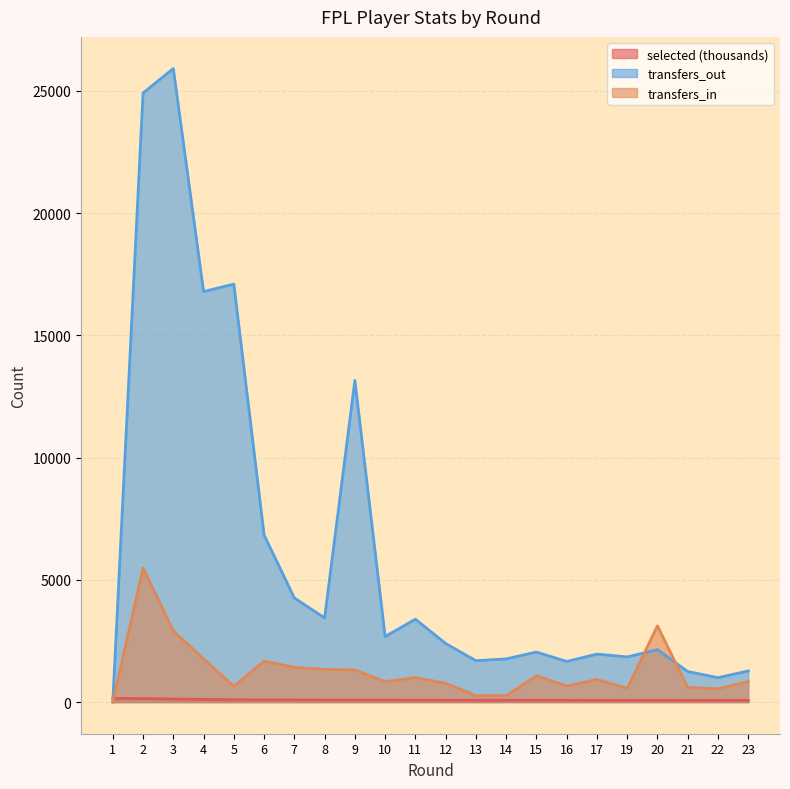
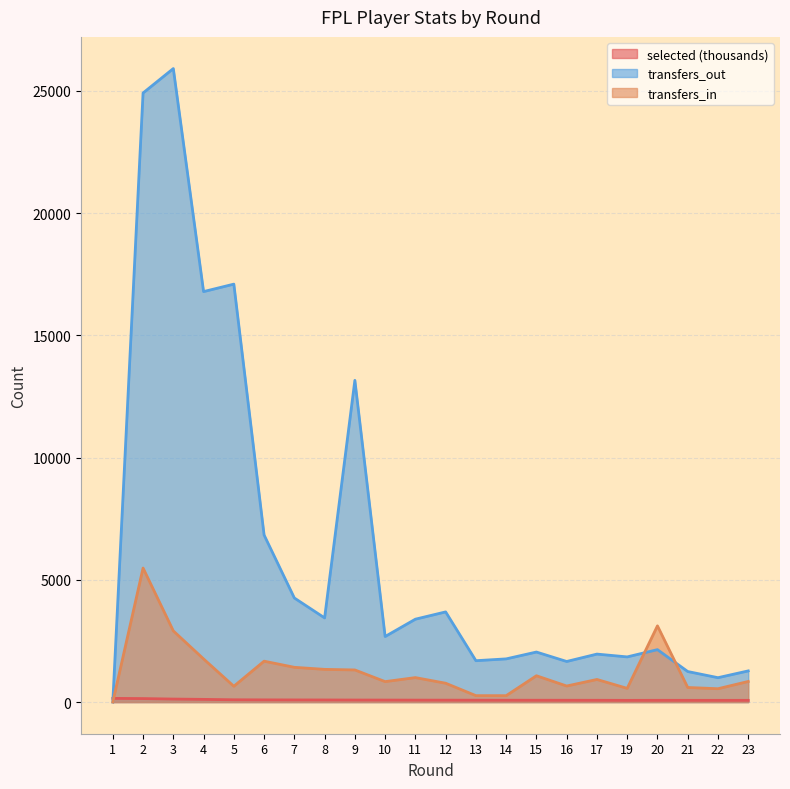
transfers_out, 12: 2400 -> 3700
